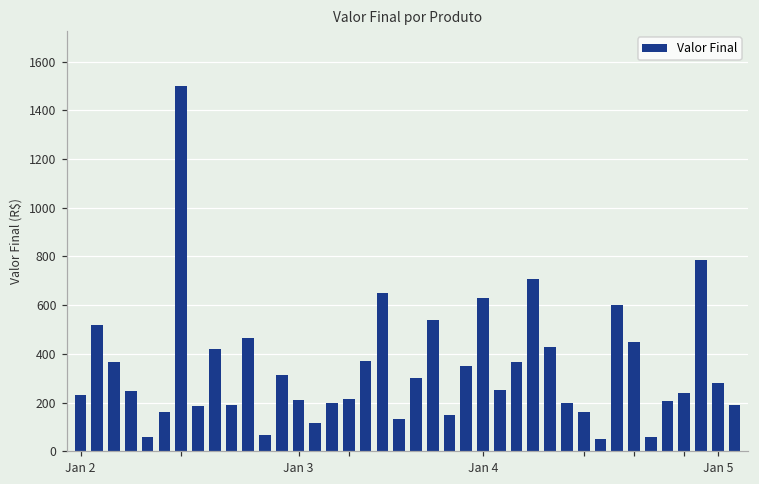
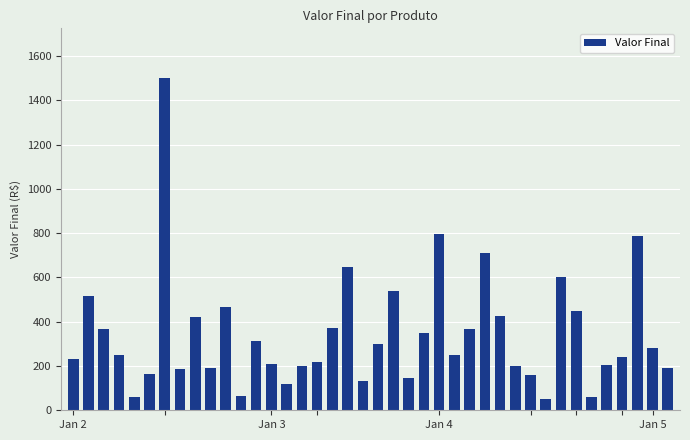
Jan 4: 630 -> 800
